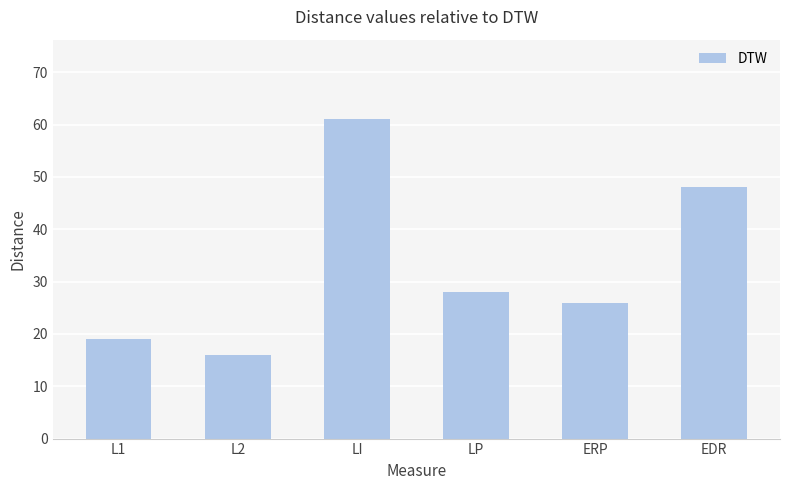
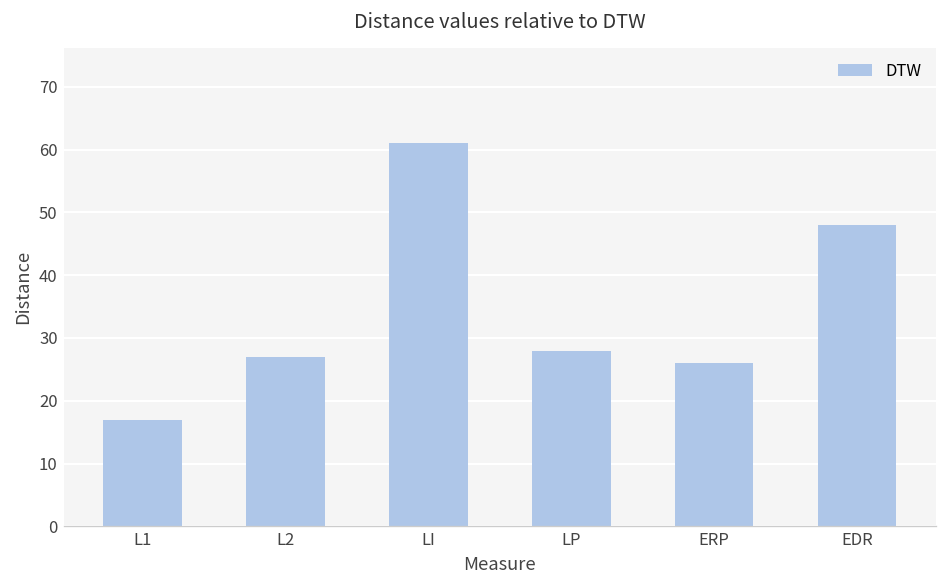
L1: 19 -> 17
L2: 16 -> 27
